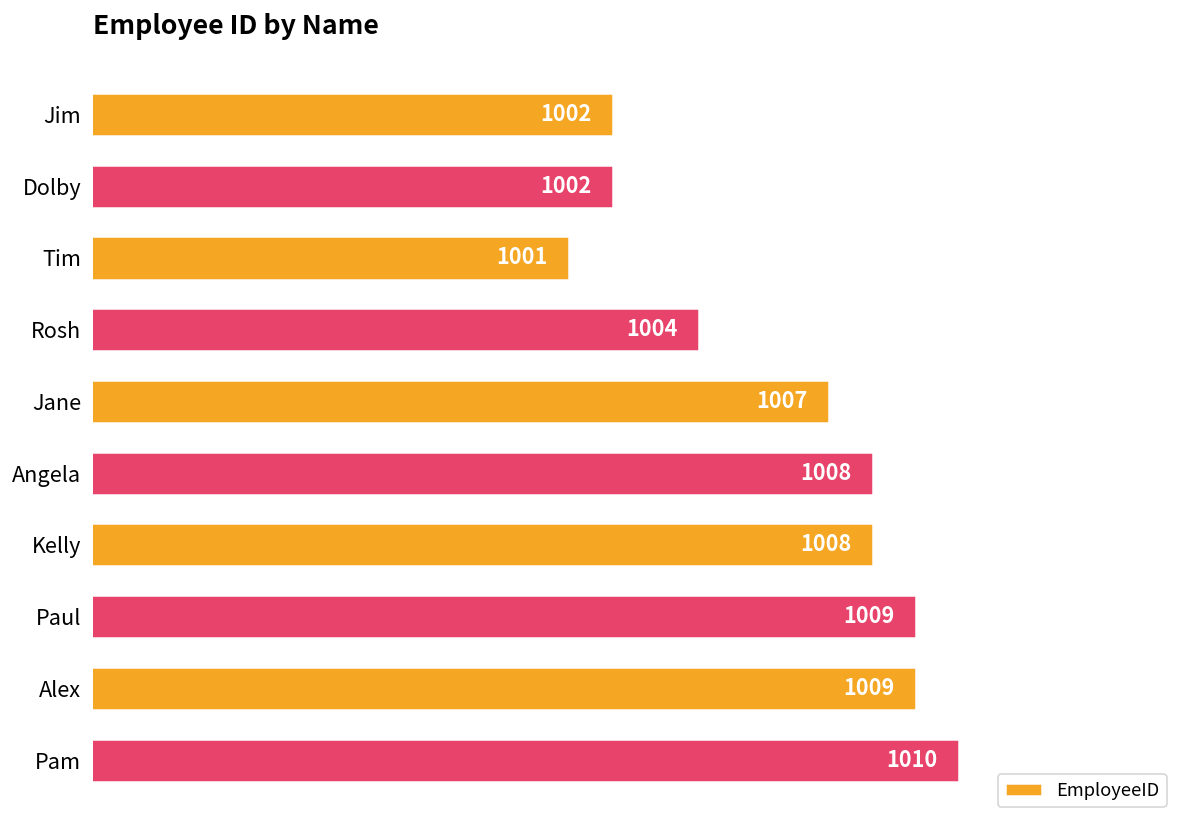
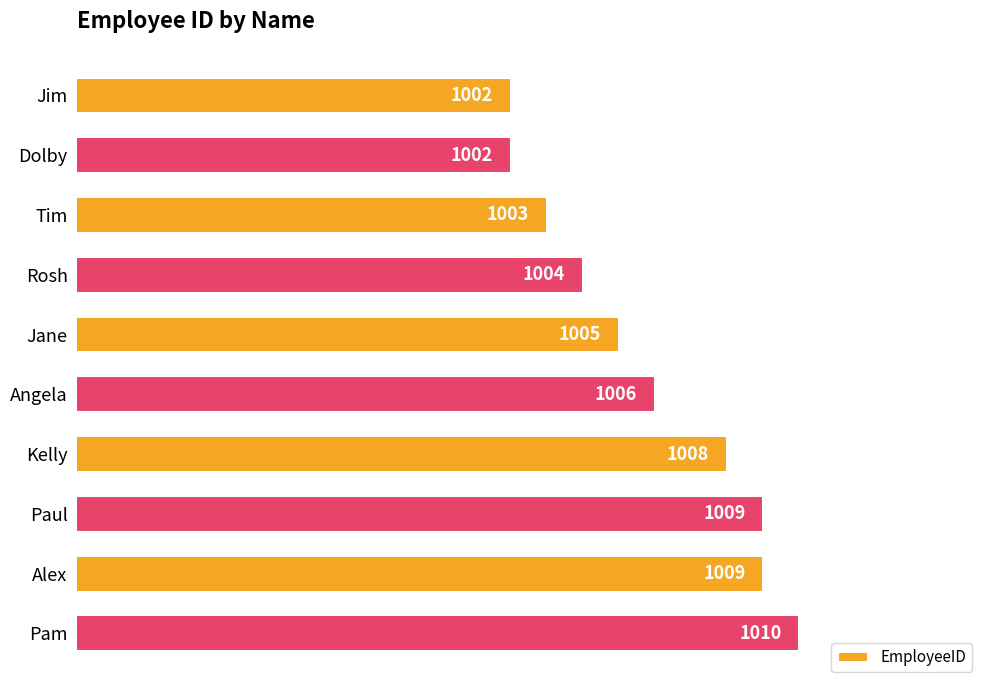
Tim: 1001 -> 1003
Jane: 1007 -> 1005
Angela: 1008 -> 1006
